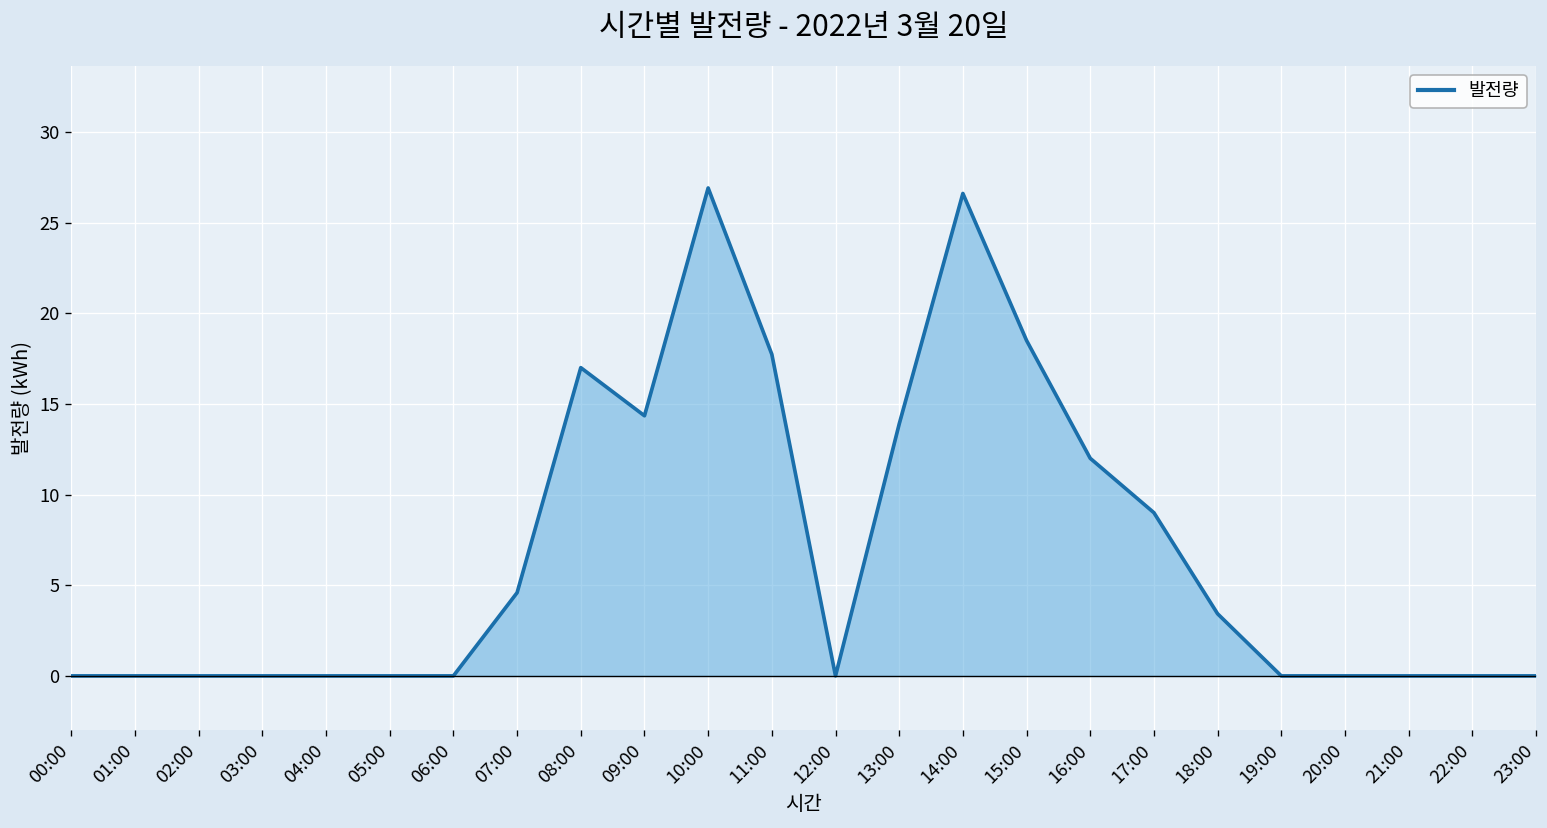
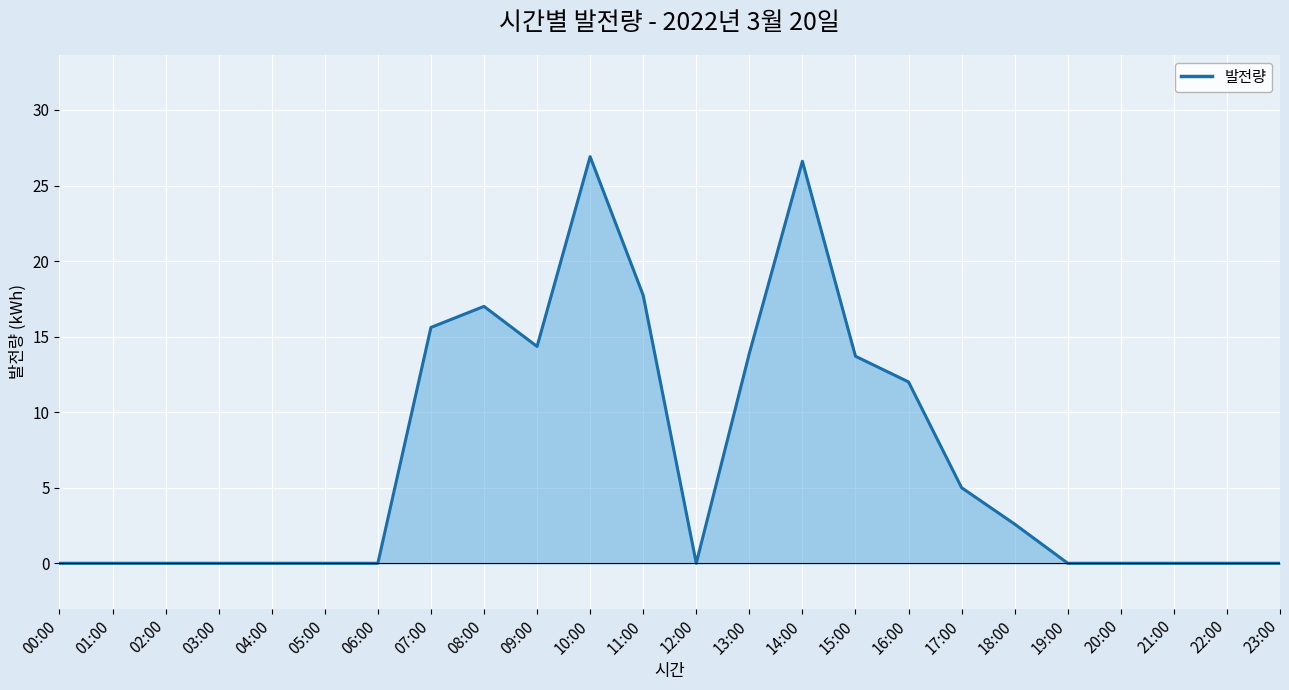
07:00: 4.6 -> 15.6
15:00: 18.5 -> 13.7
17:00: 9 -> 5
18:00: 3.4 -> 2.6
